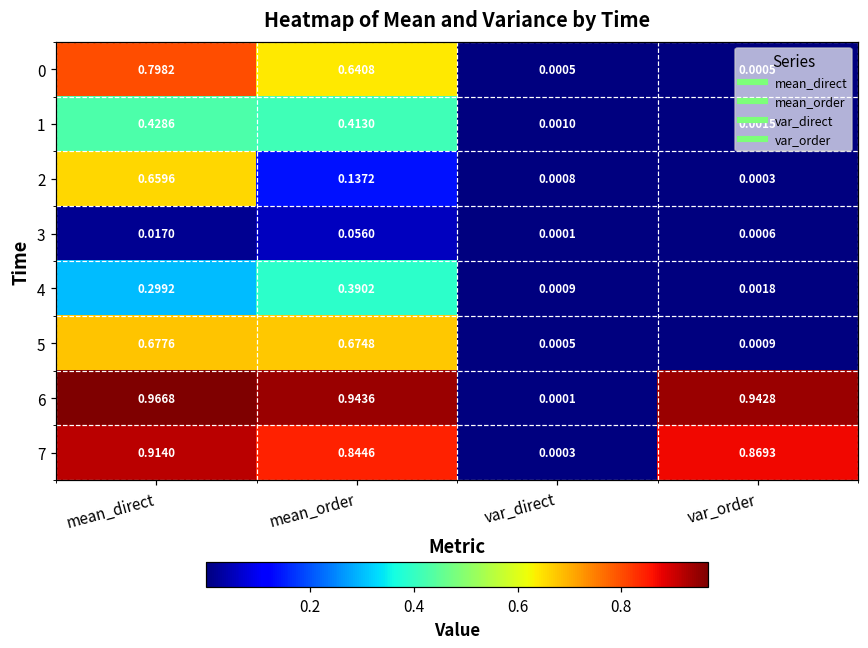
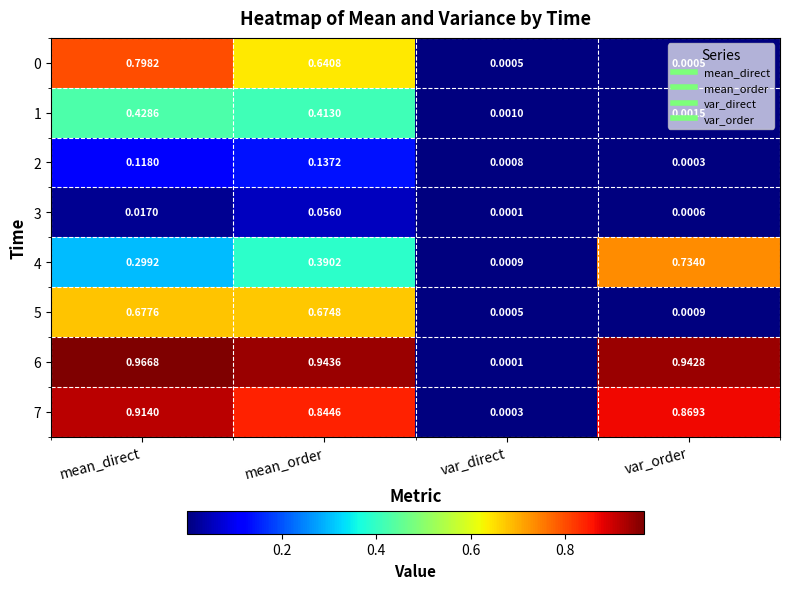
2, mean_direct: 0.6596 -> 0.1180
4, var_order: 0.0018 -> 0.7340
